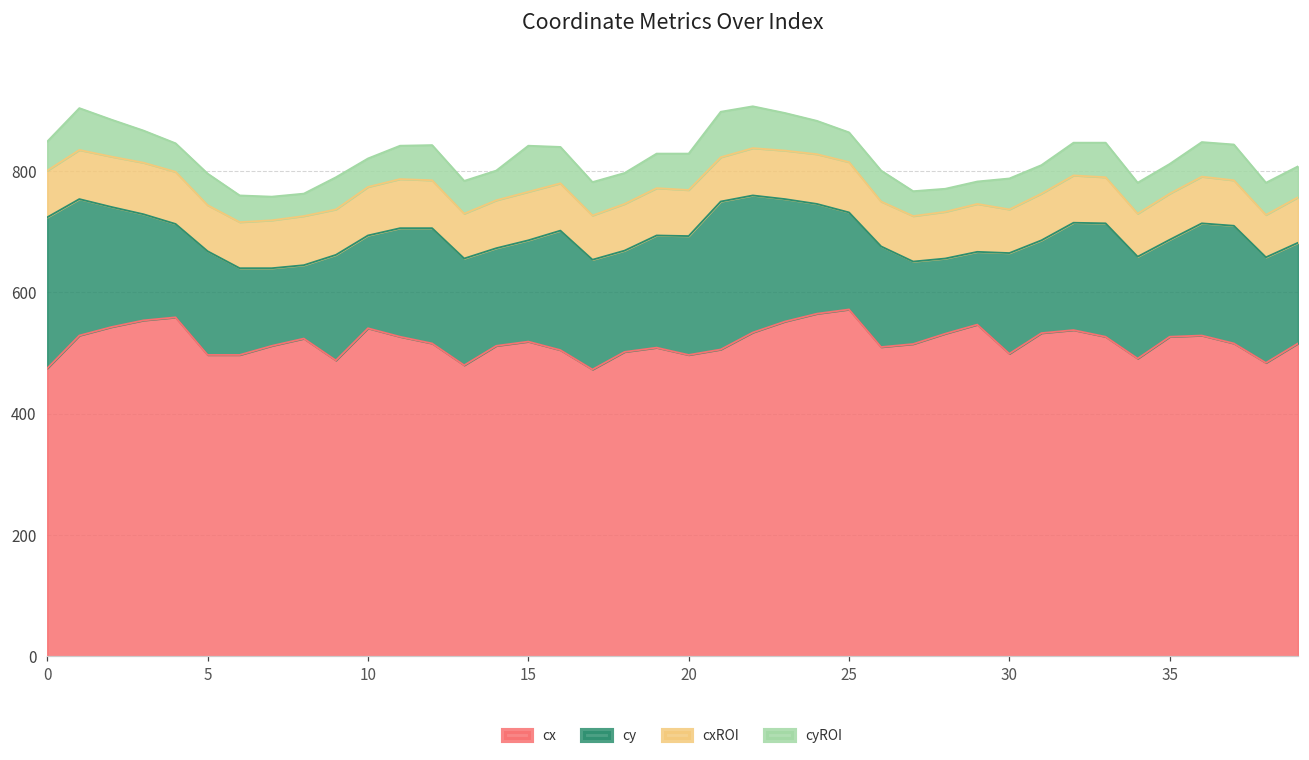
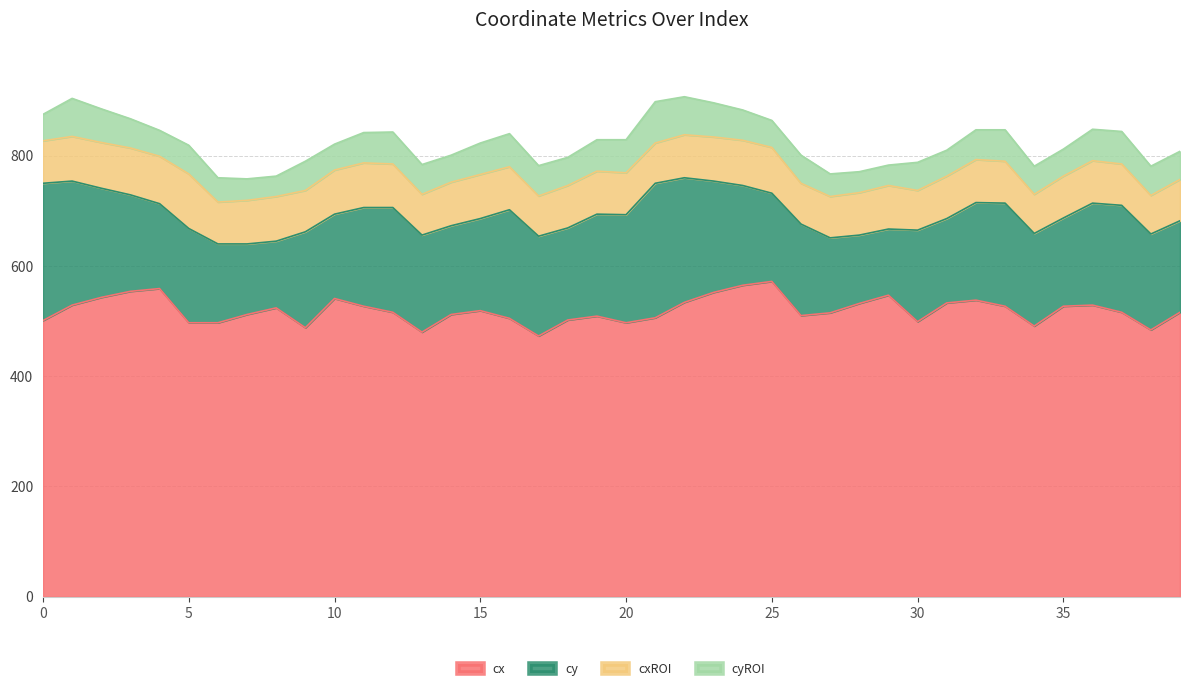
cx, 0: 480 -> 500
cxROI, 5: 80 -> 100
cyROI, 15: 80 -> 60
